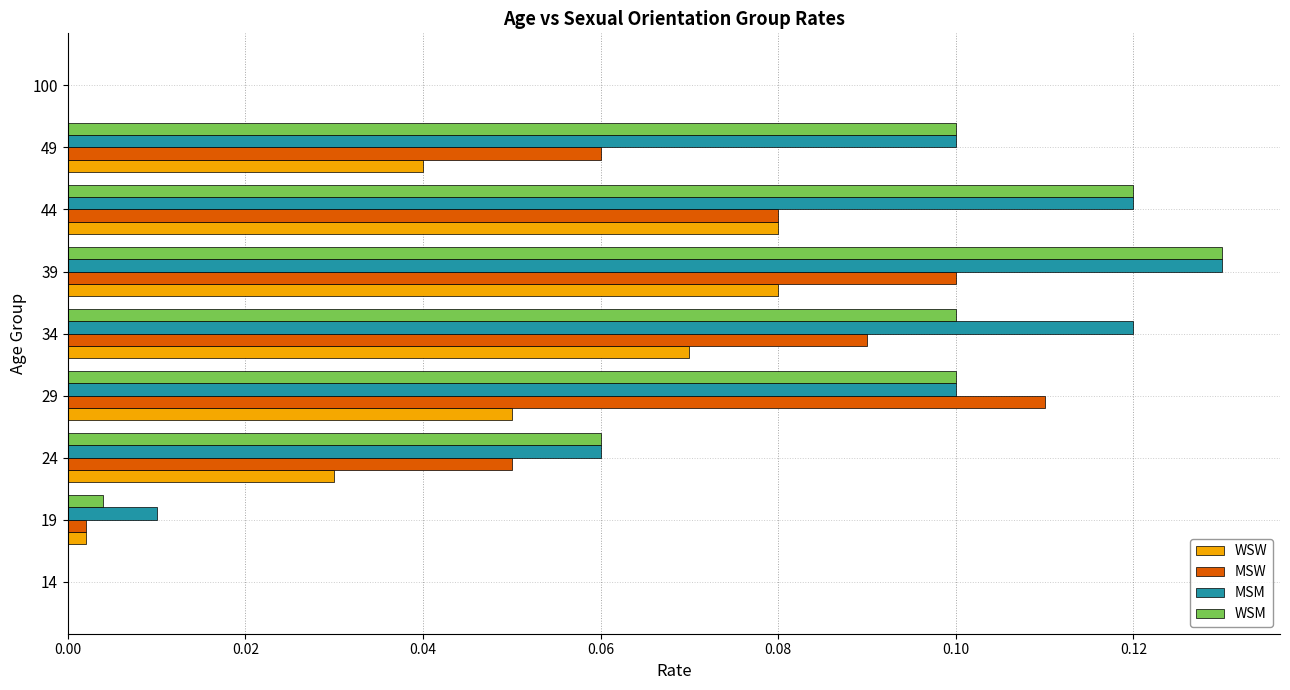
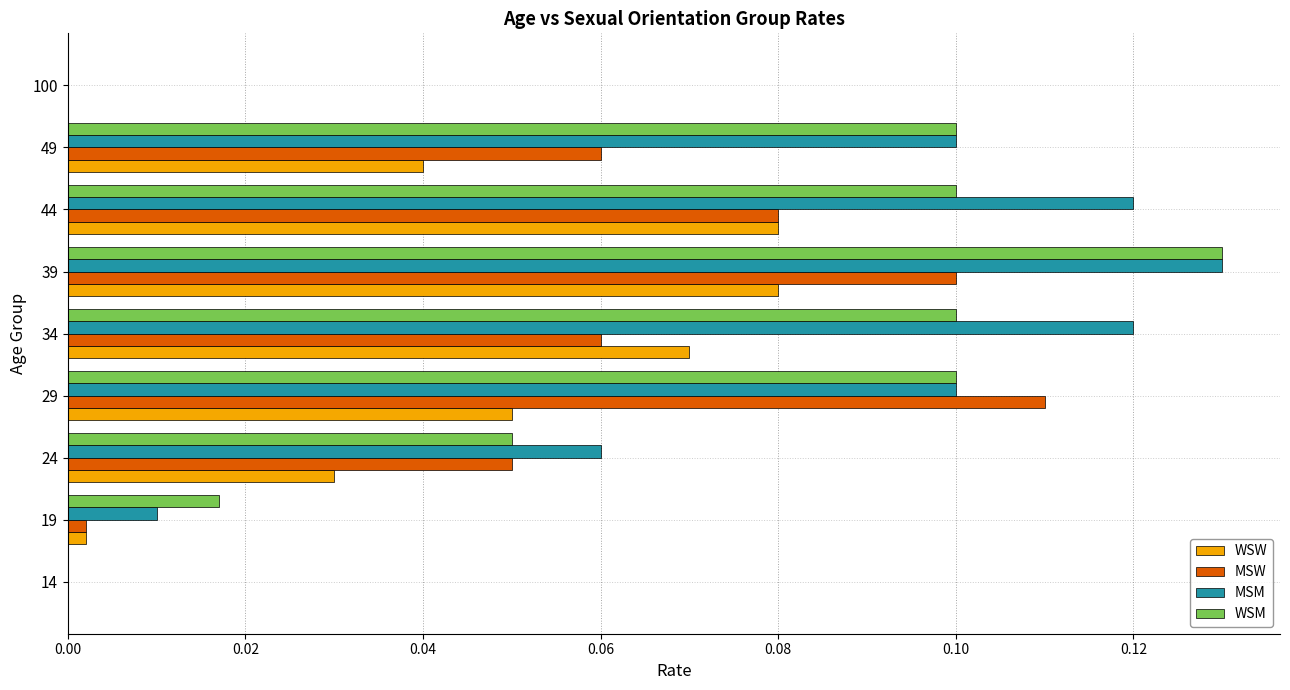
WSM, 44: 0.12 -> 0.10
MSW, 34: 0.09 -> 0.06
WSM, 24: 0.06 -> 0.05
WSM, 19: 0.004 -> 0.017
